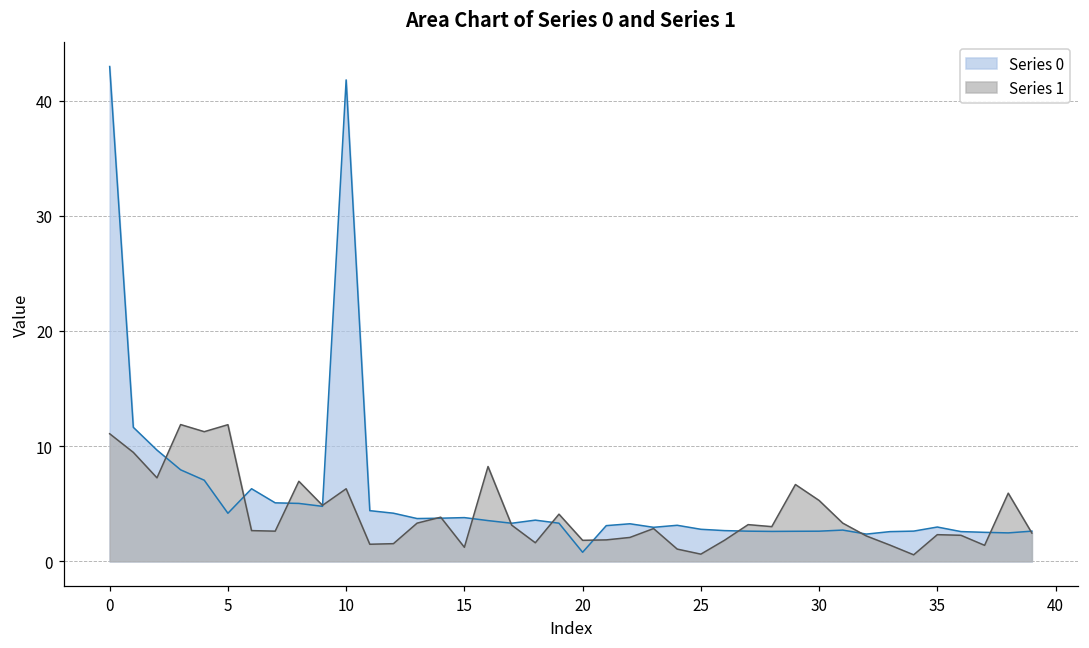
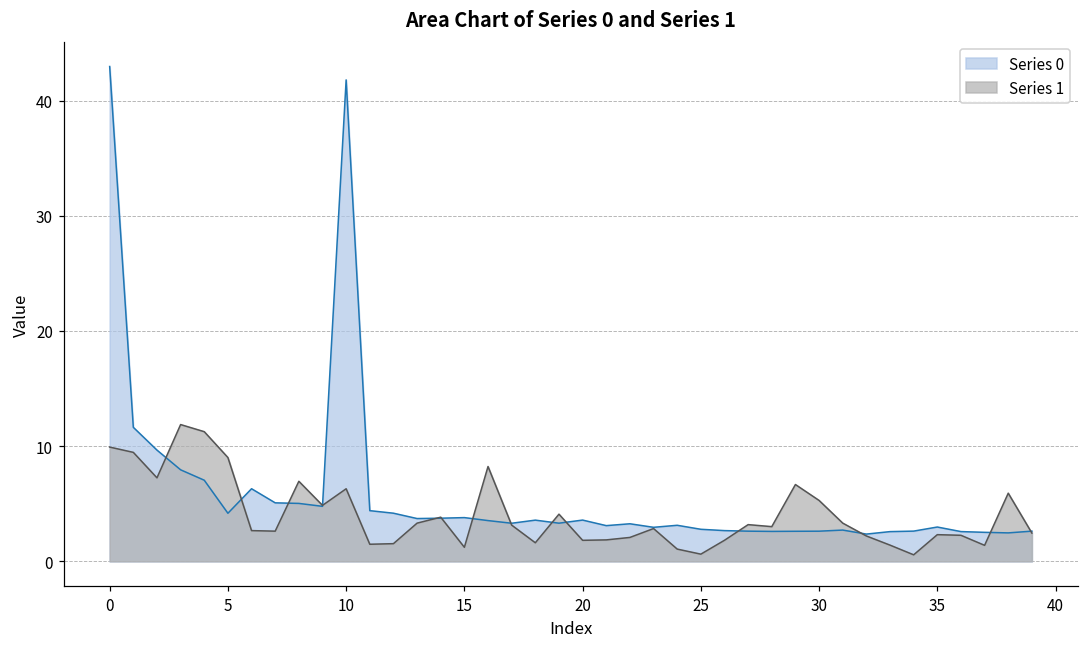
Series 1, 0: 11.1 -> 9.9
Series 1, 5: 11.9 -> 9.0
Series 0, 20: 0.8 -> 3.6
